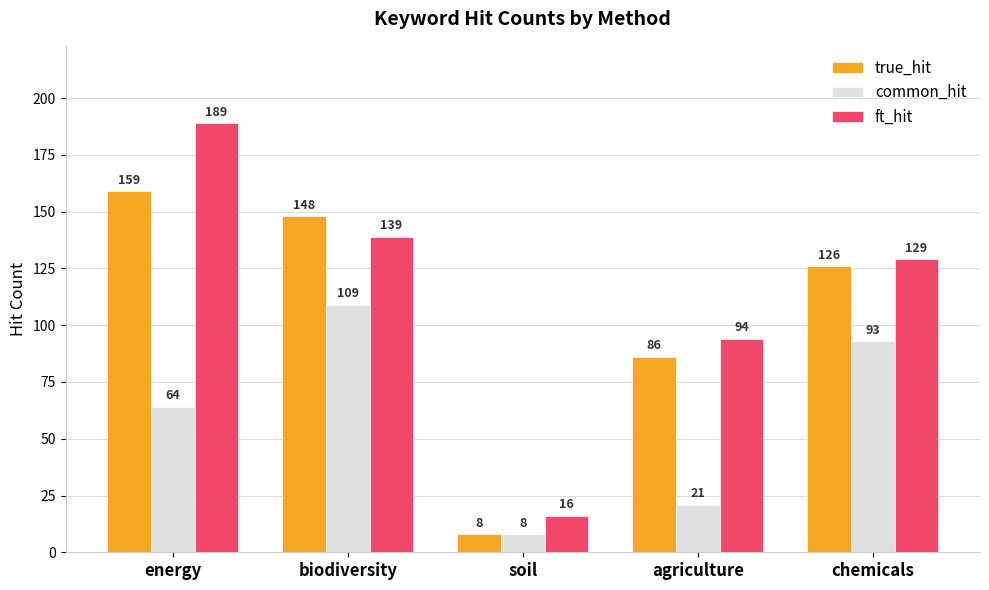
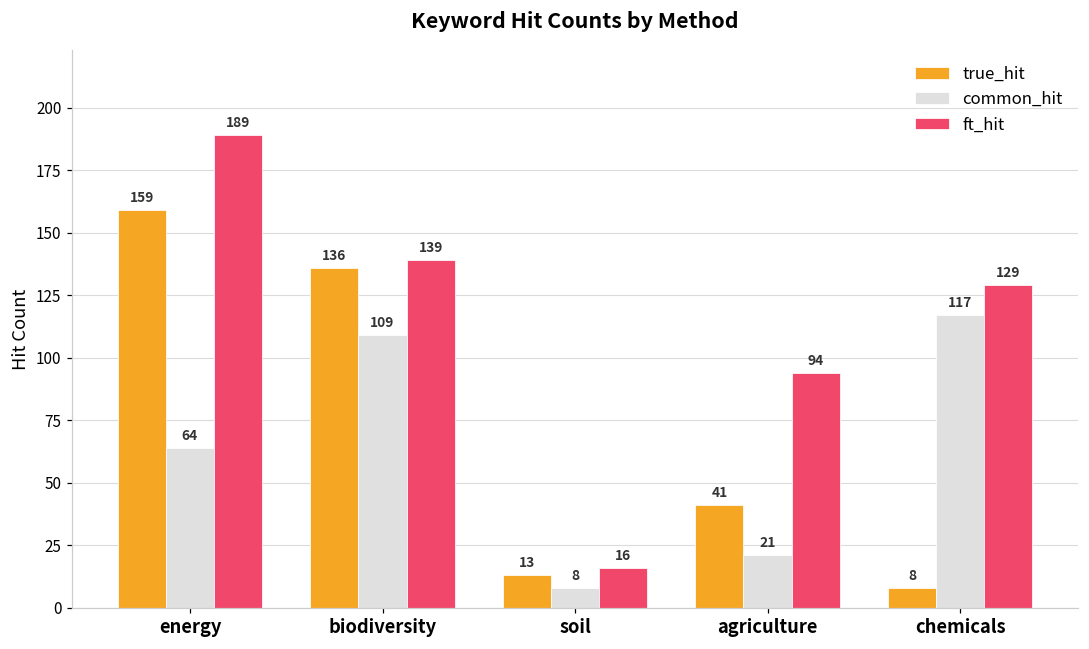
true_hit, biodiversity: 148 -> 136
true_hit, soil: 8 -> 13
true_hit, agriculture: 86 -> 41
true_hit, chemicals: 126 -> 8
common_hit, chemicals: 93 -> 117
